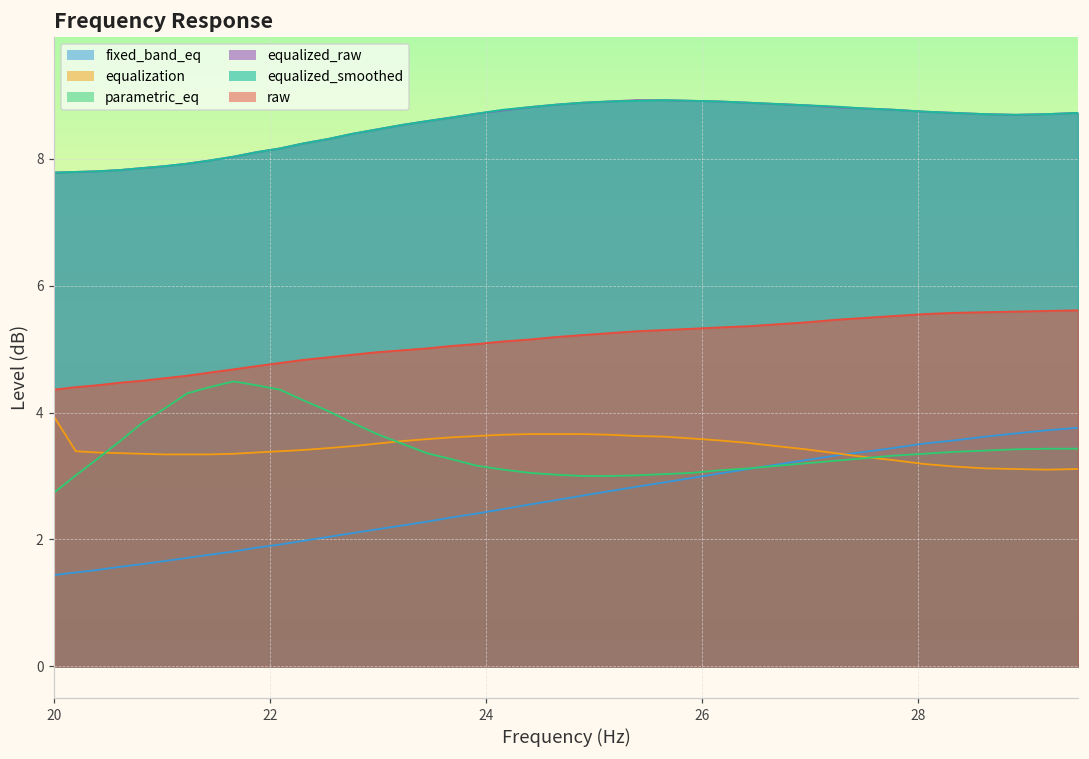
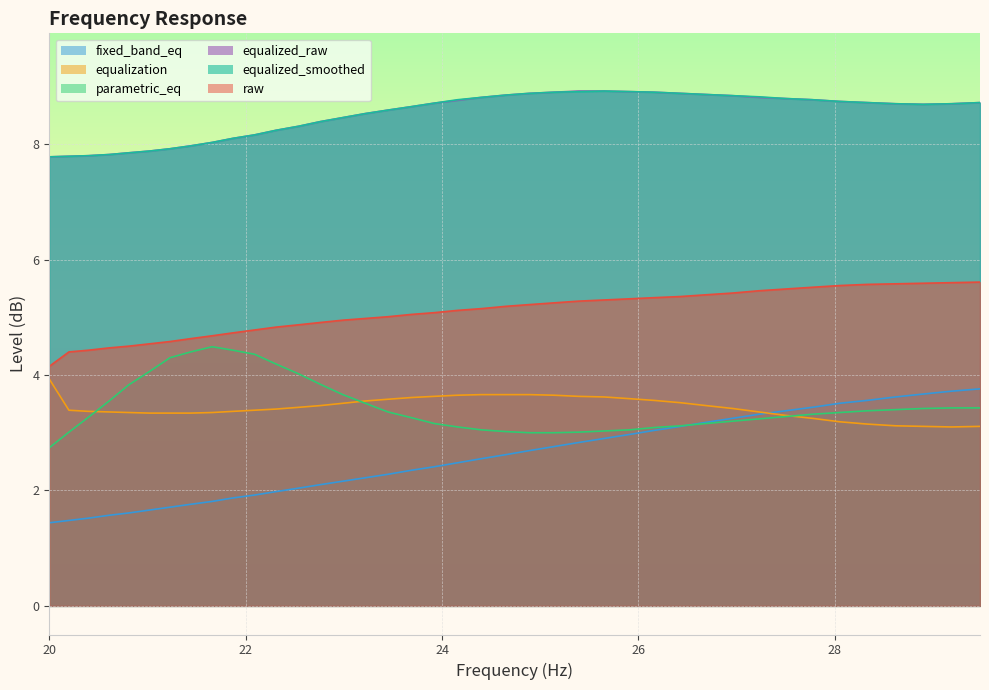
raw, 20: 4.4 -> 4.2
